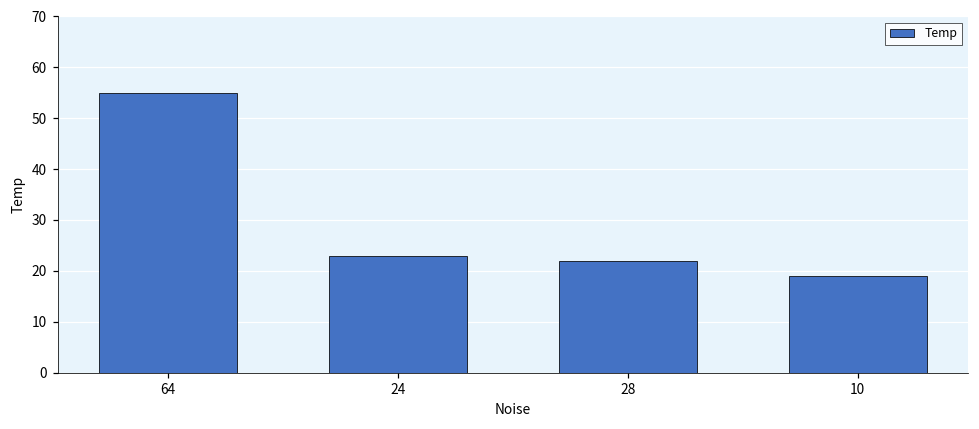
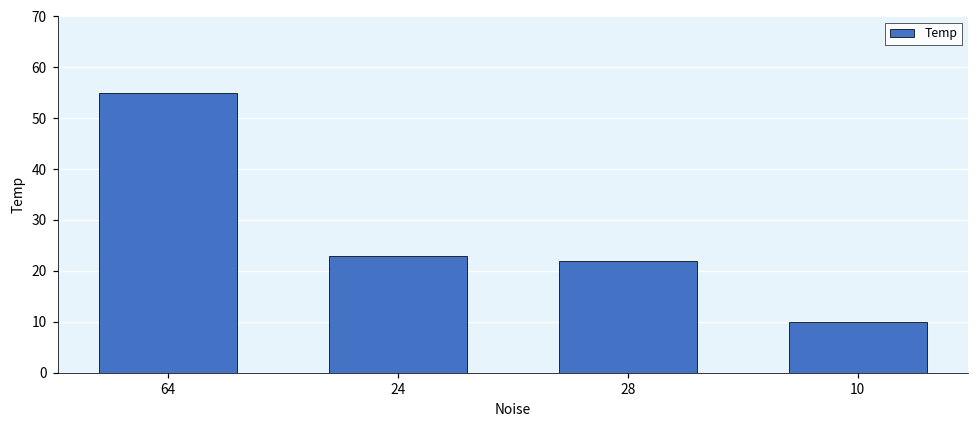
10: 19 -> 10
